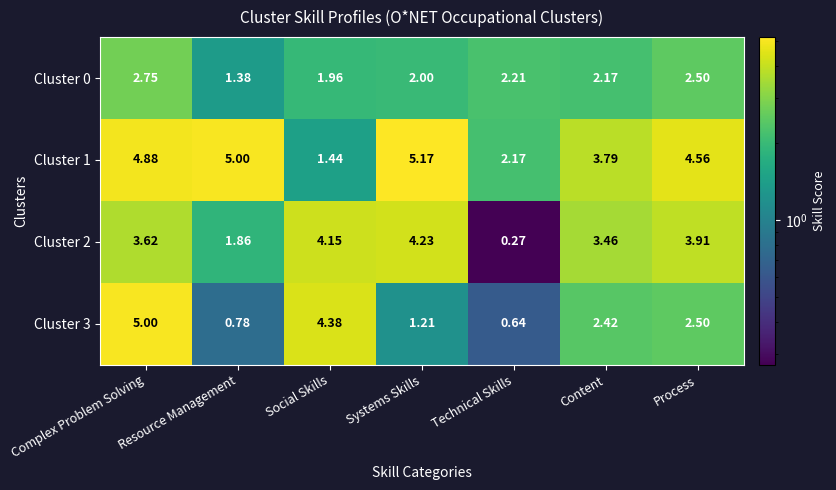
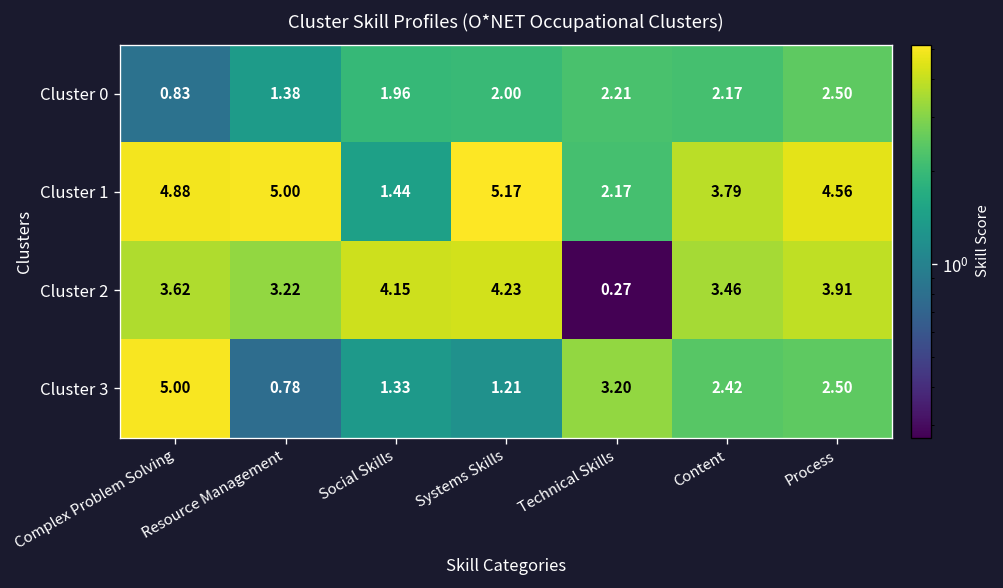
Cluster 0, Complex Problem Solving: 2.75 -> 0.83
Cluster 2, Resource Management: 1.86 -> 3.22
Cluster 3, Social Skills: 4.38 -> 1.33
Cluster 3, Technical Skills: 0.64 -> 3.20
